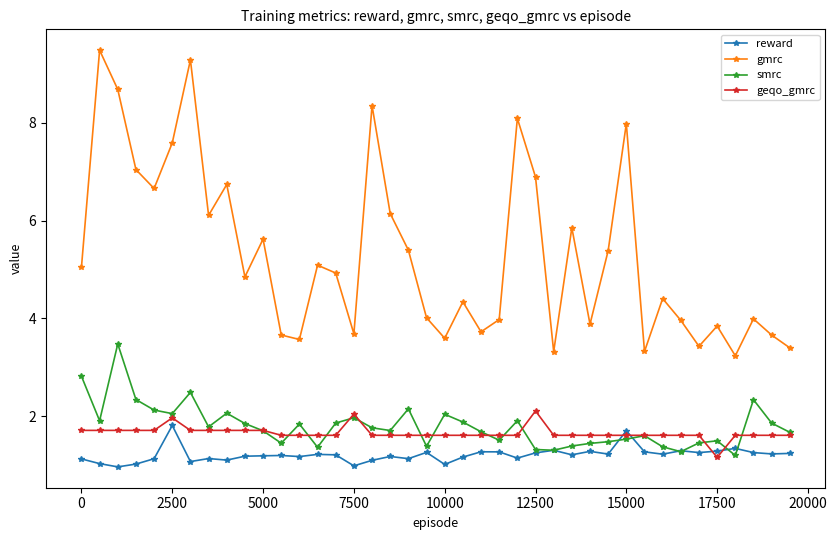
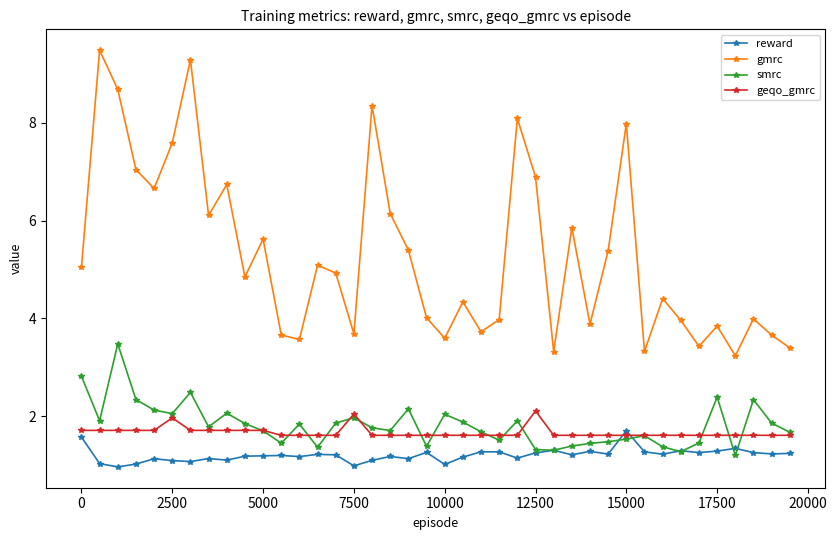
reward, 0: 1.1 -> 1.6
reward, 2500: 1.8 -> 1.1
smrc, 17500: 1.5 -> 2.4
geqo_gmrc, 17500: 1.2 -> 1.6
